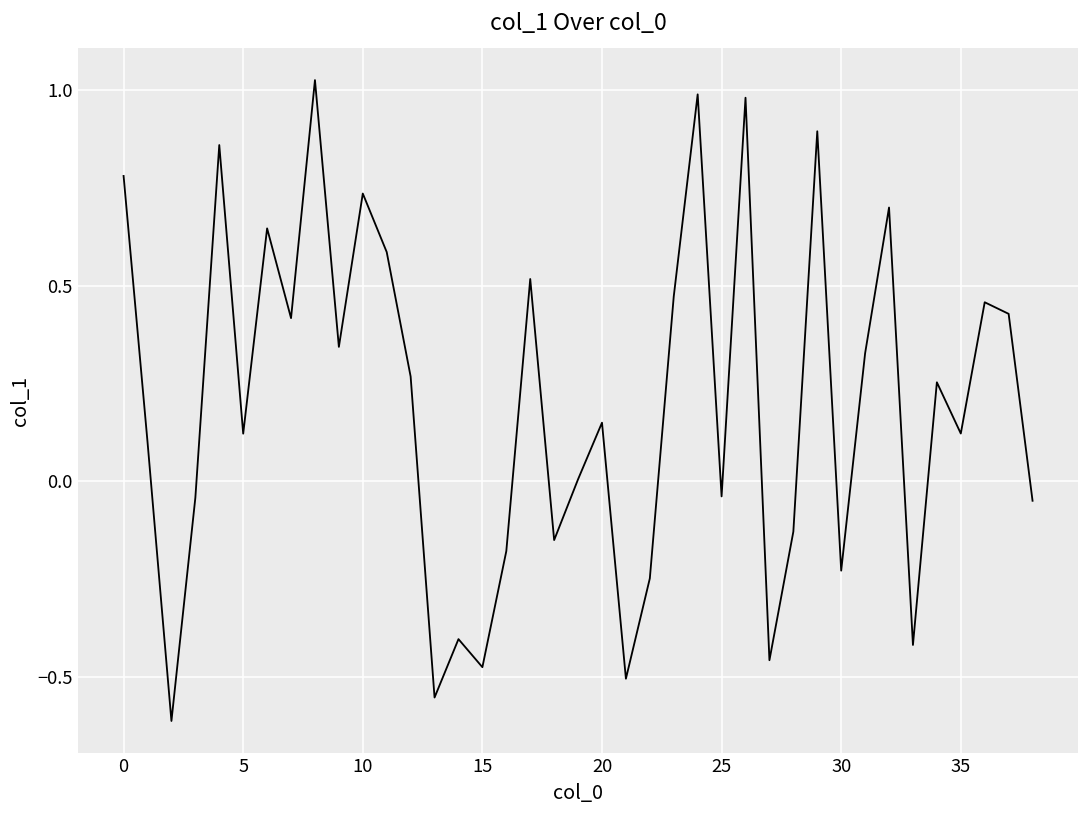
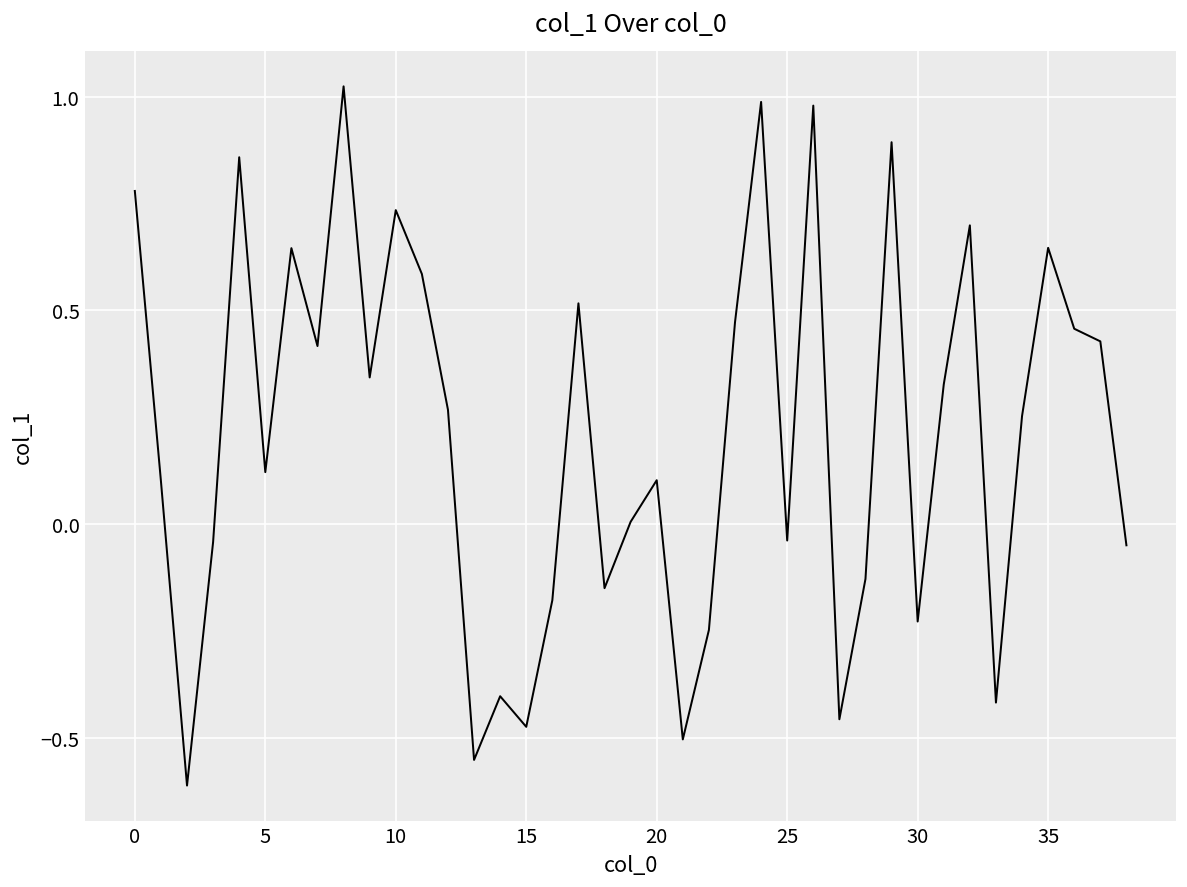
20: 0.15 -> 0.10
35: 0.12 -> 0.65
